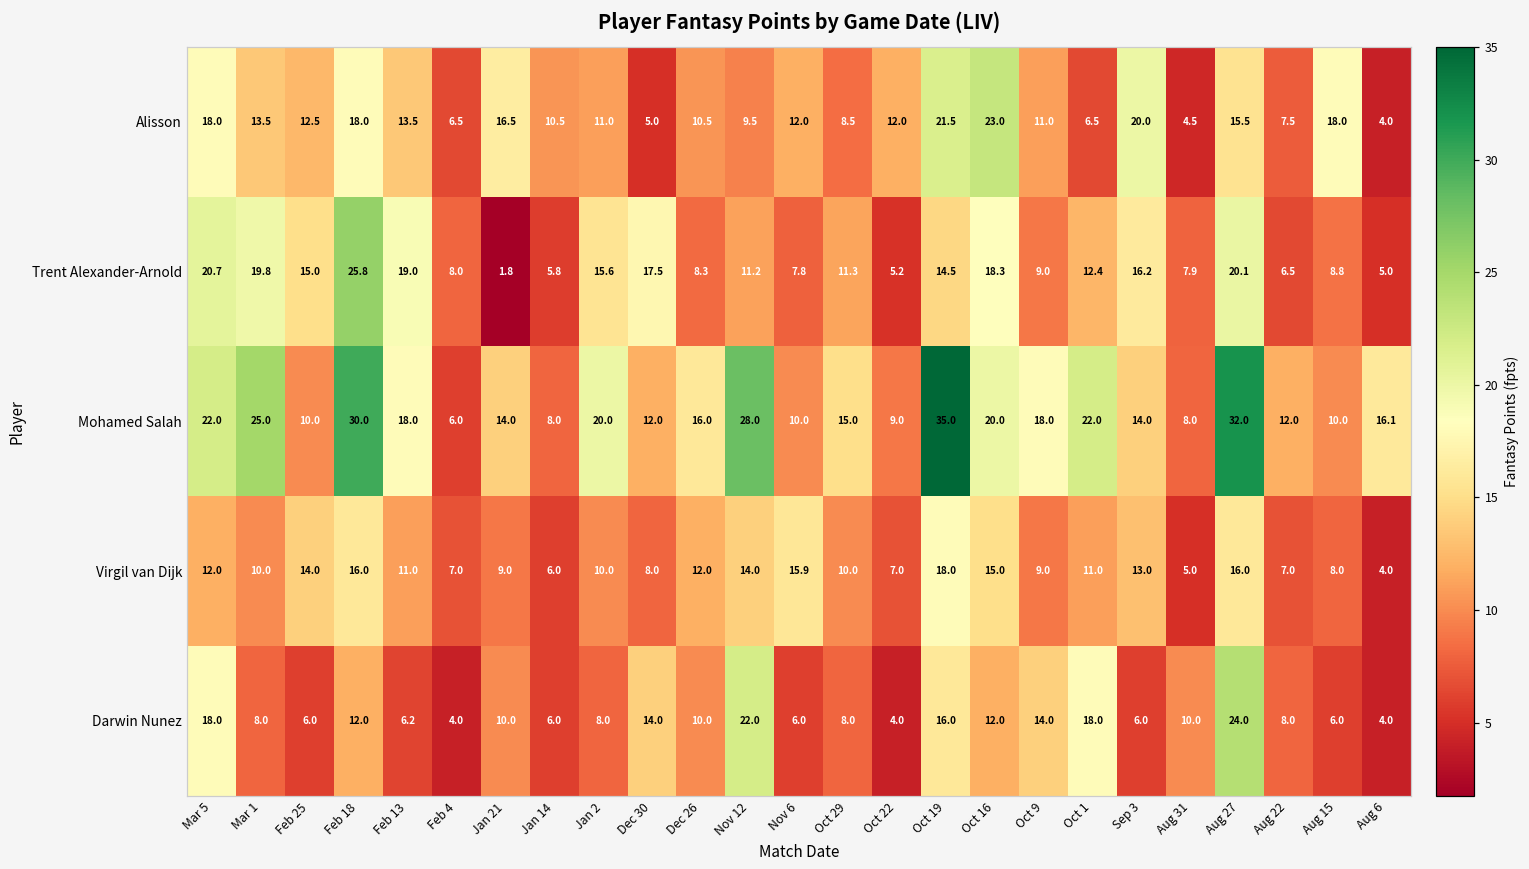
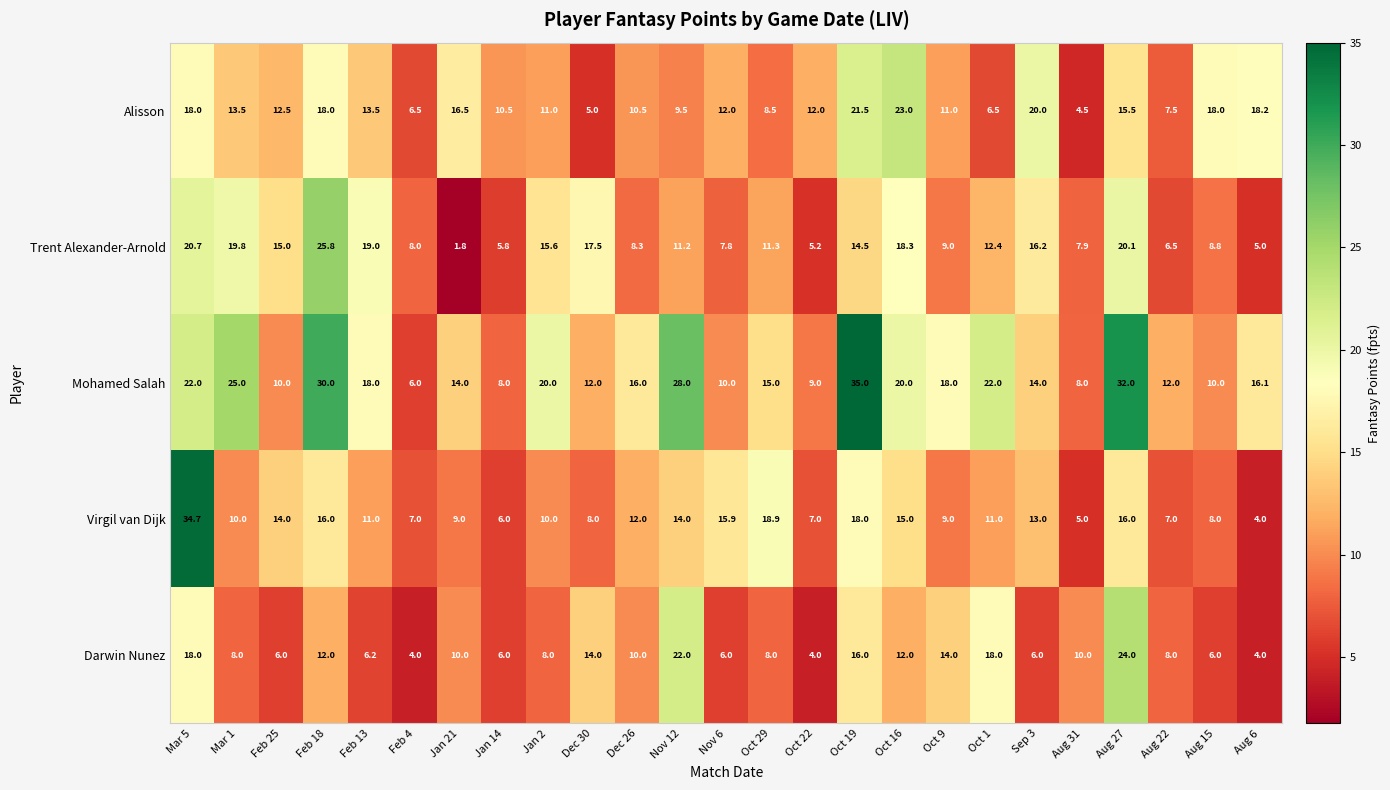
Alisson, Aug 6: 4.0 -> 18.2
Virgil van Dijk, Mar 5: 12.0 -> 34.7
Virgil van Dijk, Oct 29: 10.0 -> 18.9
